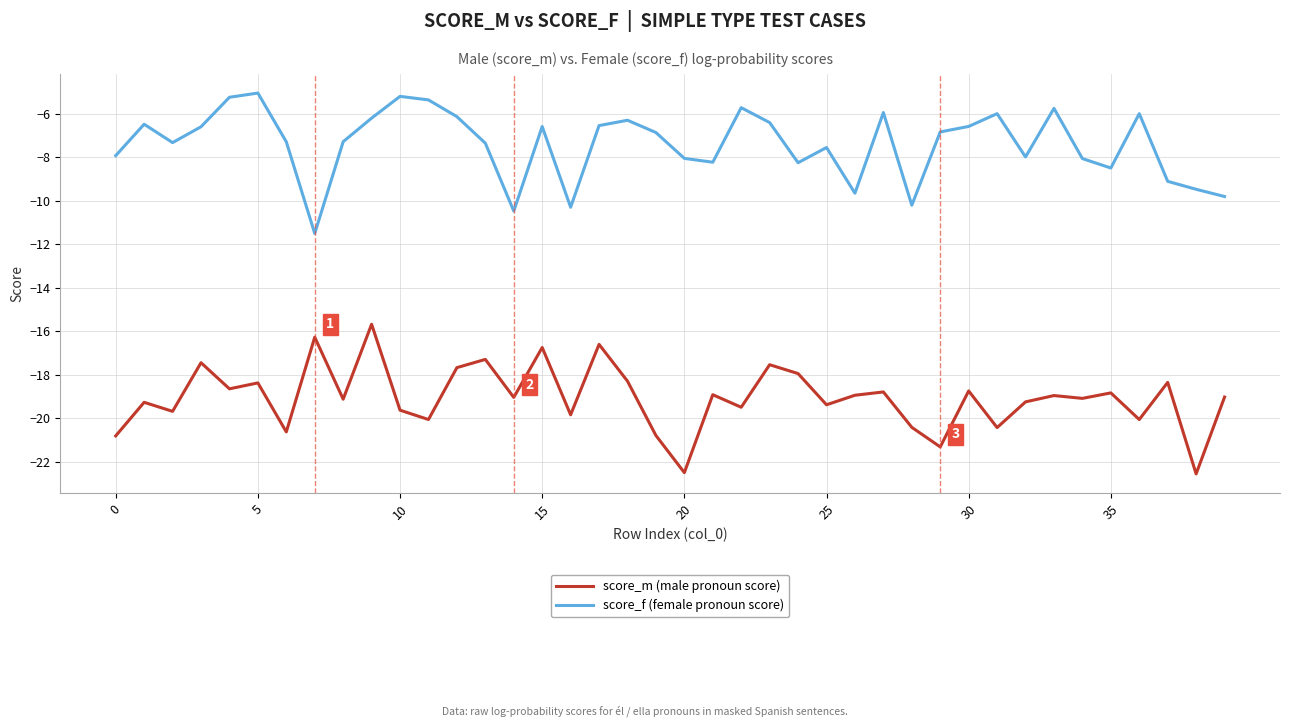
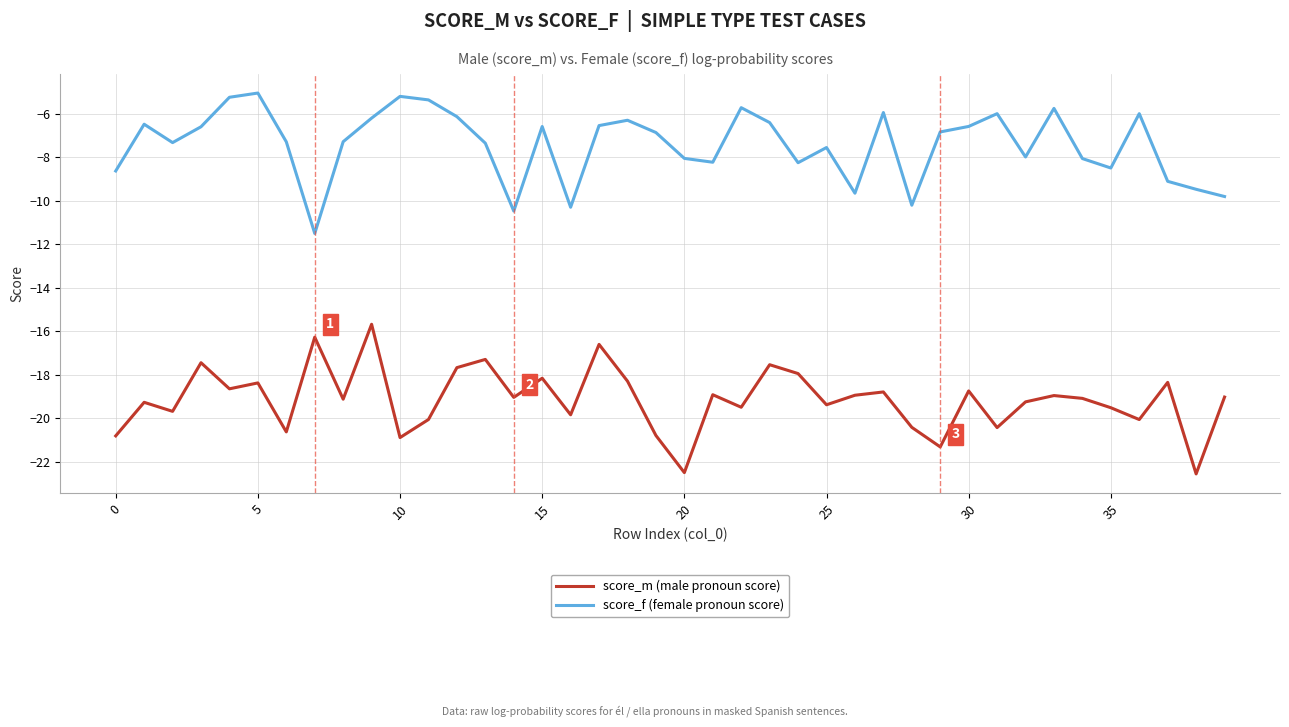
score_f (female pronoun score), 0: -7.9 -> -8.6
score_m (male pronoun score), 10: -19.6 -> -20.9
score_m (male pronoun score), 15: -16.8 -> -18.2
score_m (male pronoun score), 35: -18.8 -> -19.5
